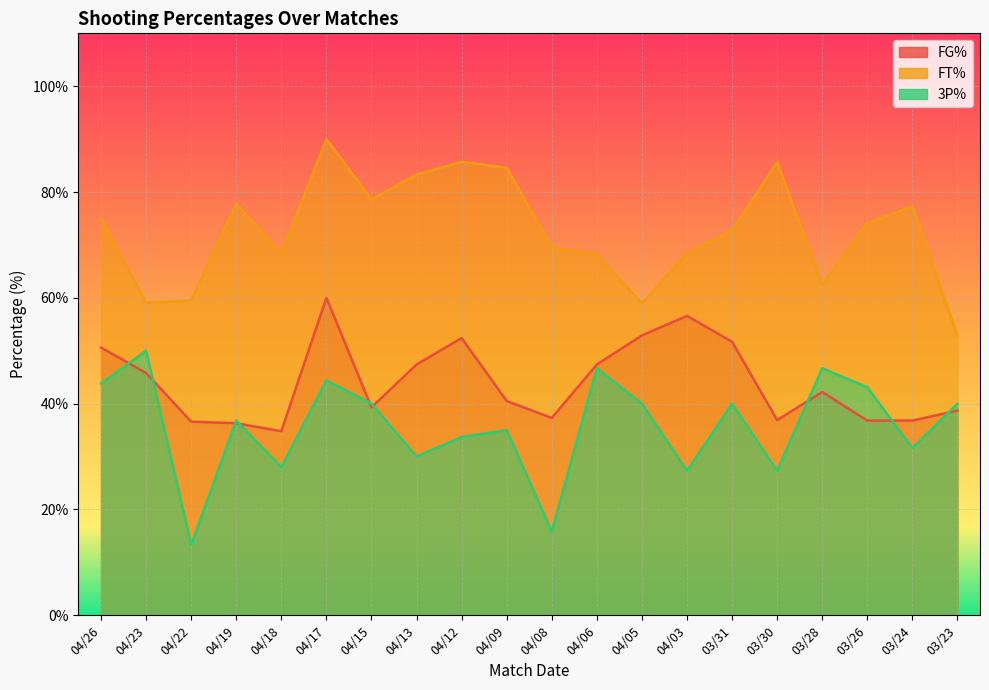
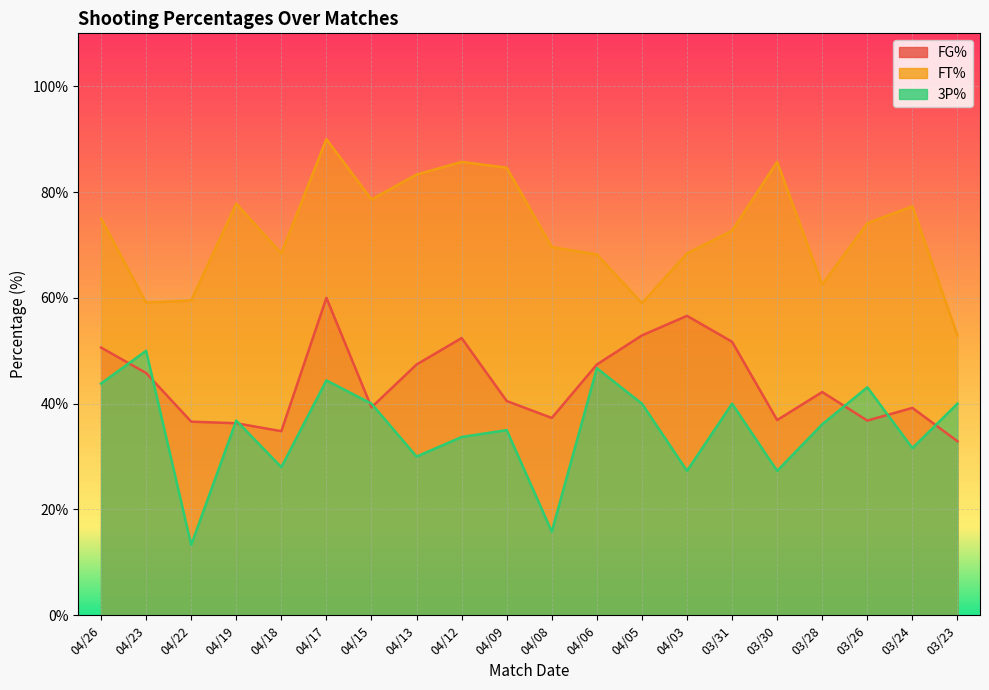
3P%, 03/28: 47% -> 36%
FG%, 03/24: 37% -> 39%
FG%, 03/23: 39% -> 33%
